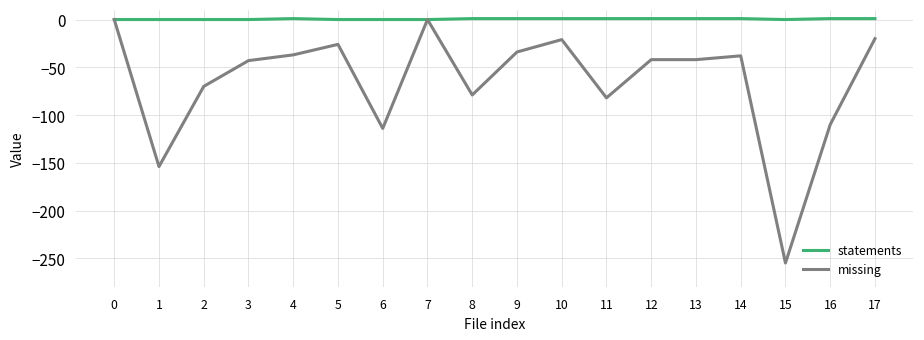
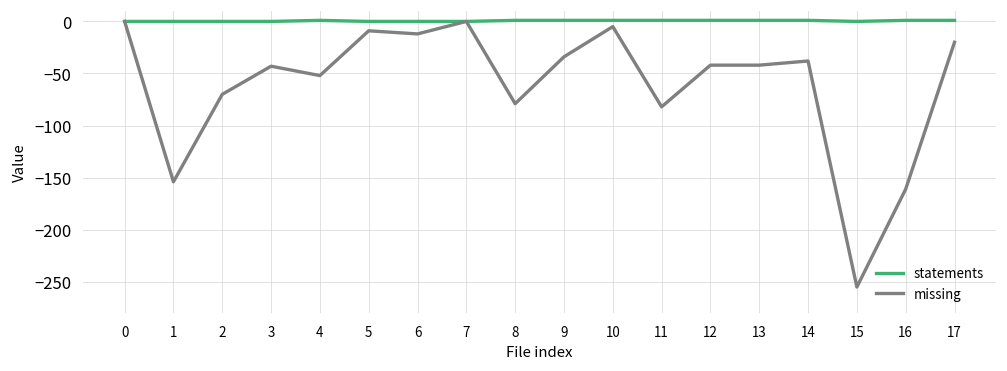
missing, 4: -40 -> -50
missing, 5: -30 -> -10
missing, 6: -110 -> -10
missing, 10: -20 -> -10
missing, 16: -110 -> -160
